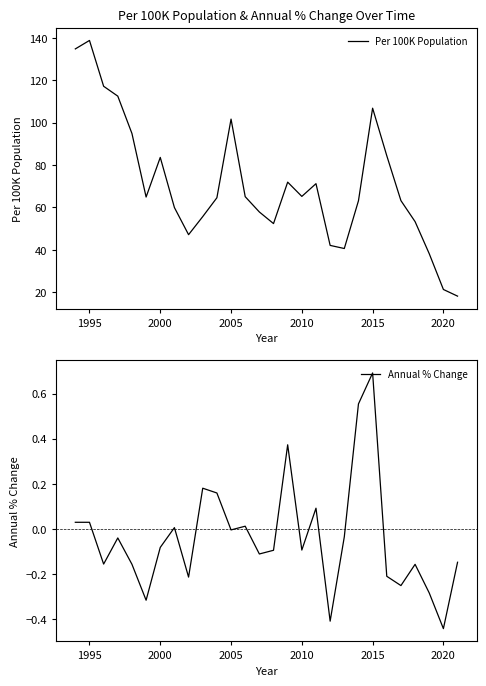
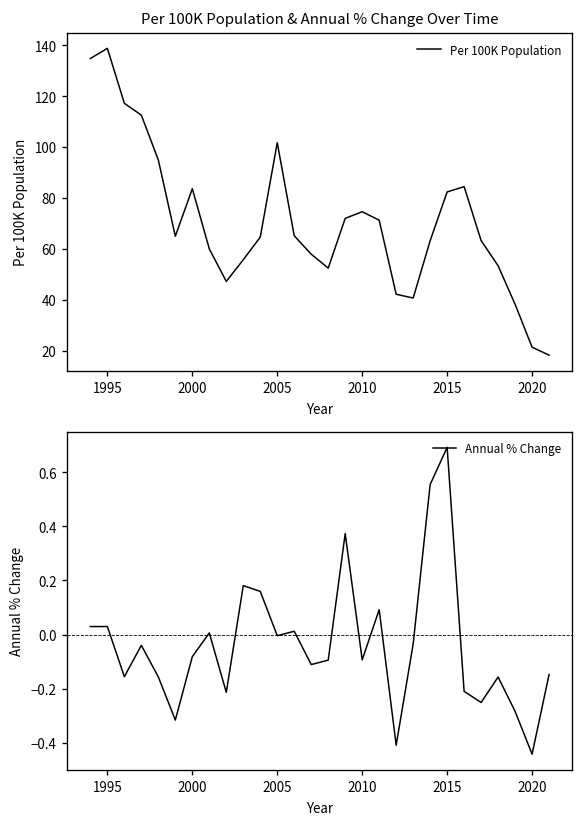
Per 100K Population & Annual % Change Over Time, 2010: 65 -> 75
Per 100K Population & Annual % Change Over Time, 2015: 107 -> 82
